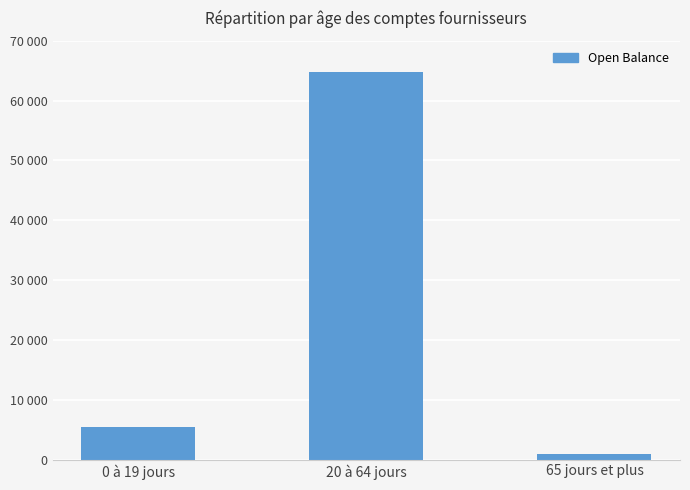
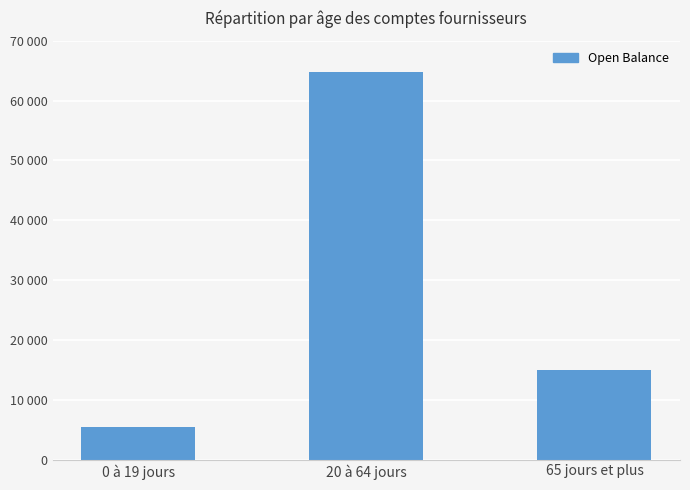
65 jours et plus: 1000 -> 15000
